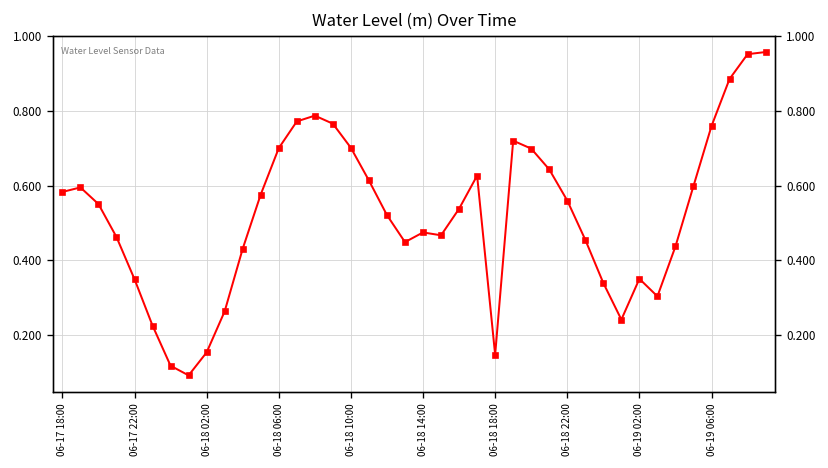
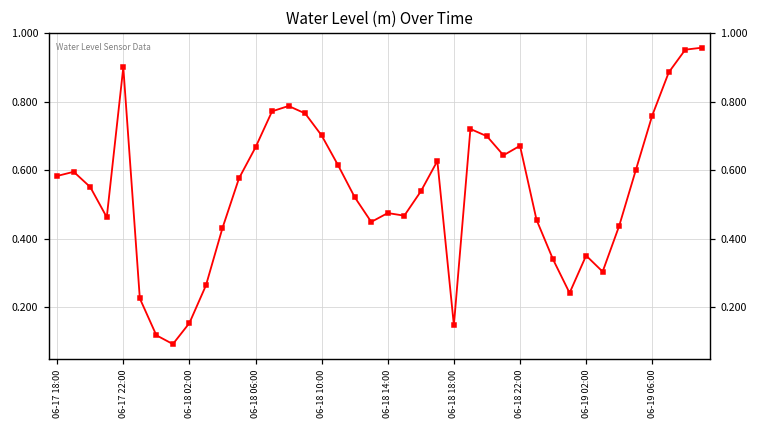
06-17 22:00: 0.35 -> 0.90
06-18 06:00: 0.70 -> 0.67
06-18 22:00: 0.56 -> 0.67
